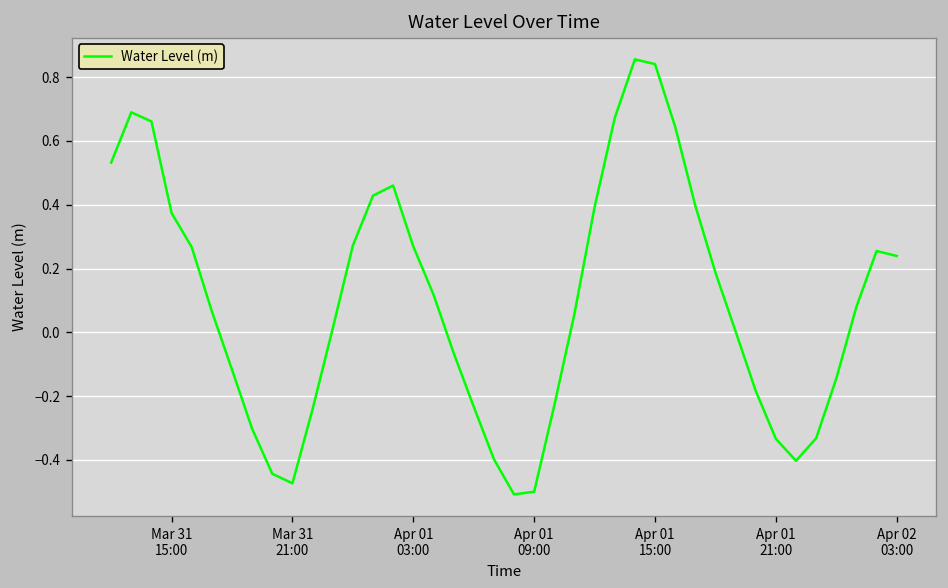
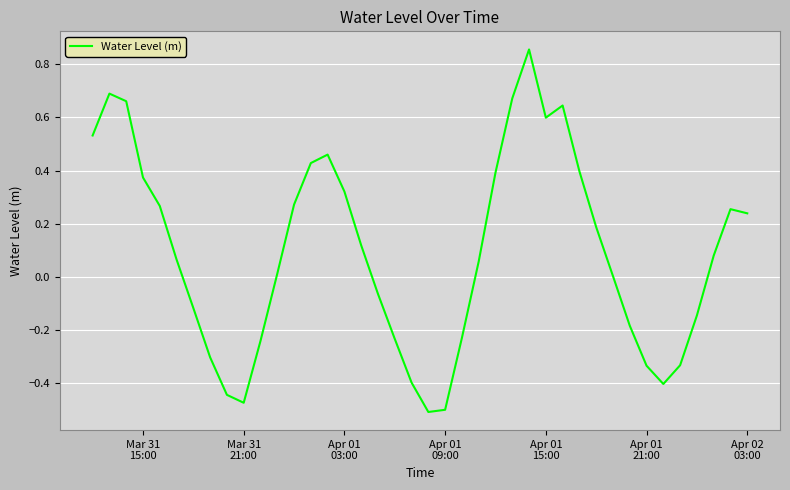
Apr 01 03:00: 0.27 -> 0.32
Apr 01 15:00: 0.84 -> 0.60
